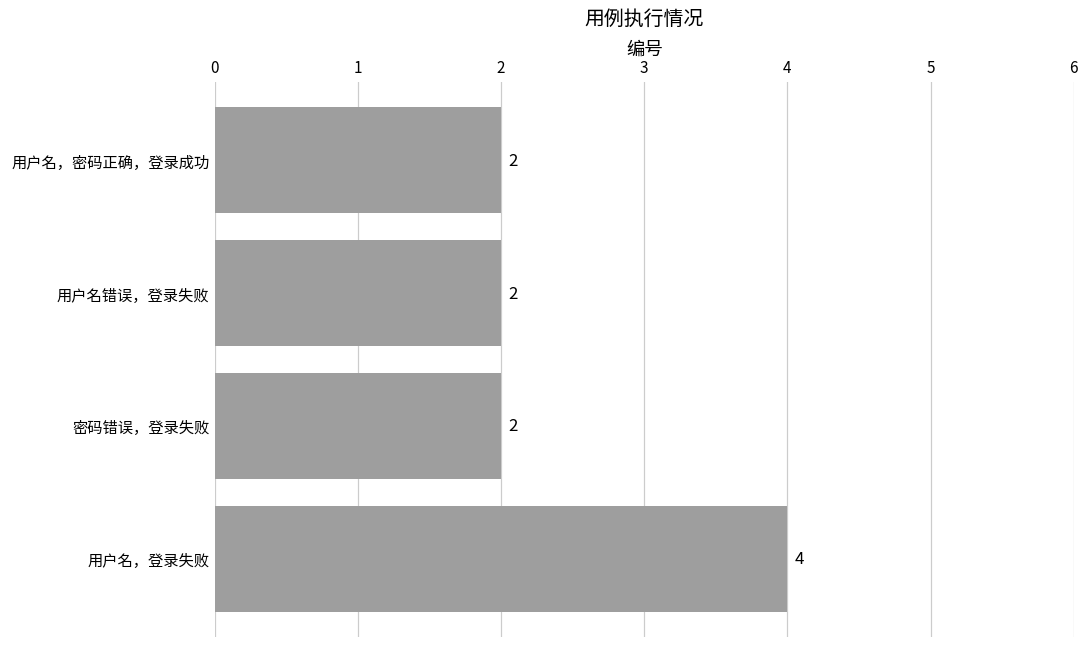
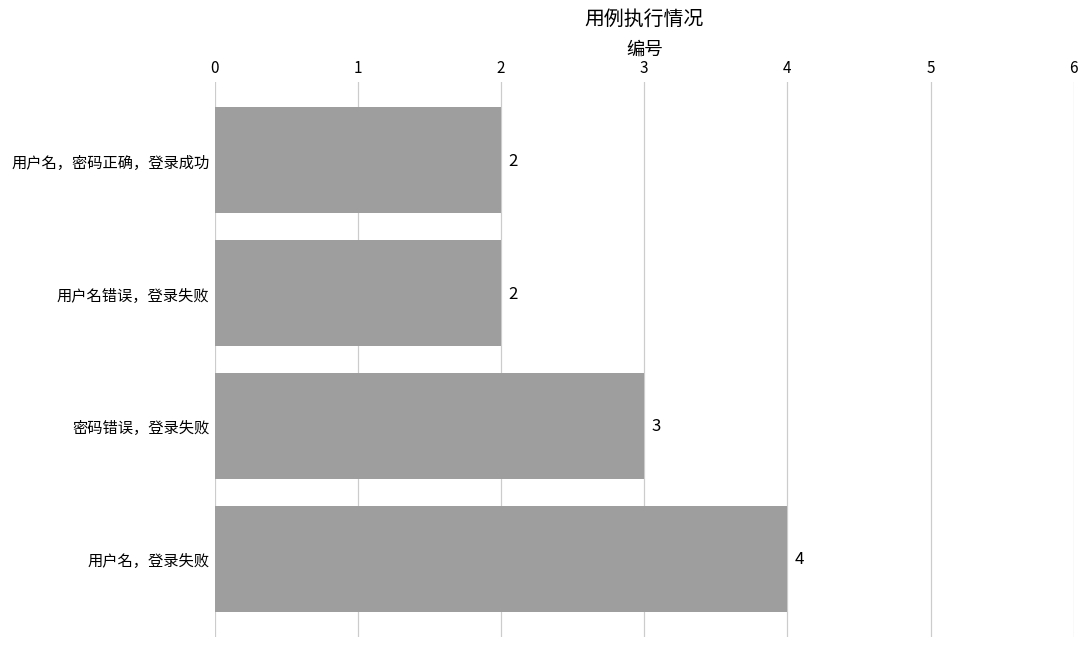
密码错误，登录失败: 2 -> 3
